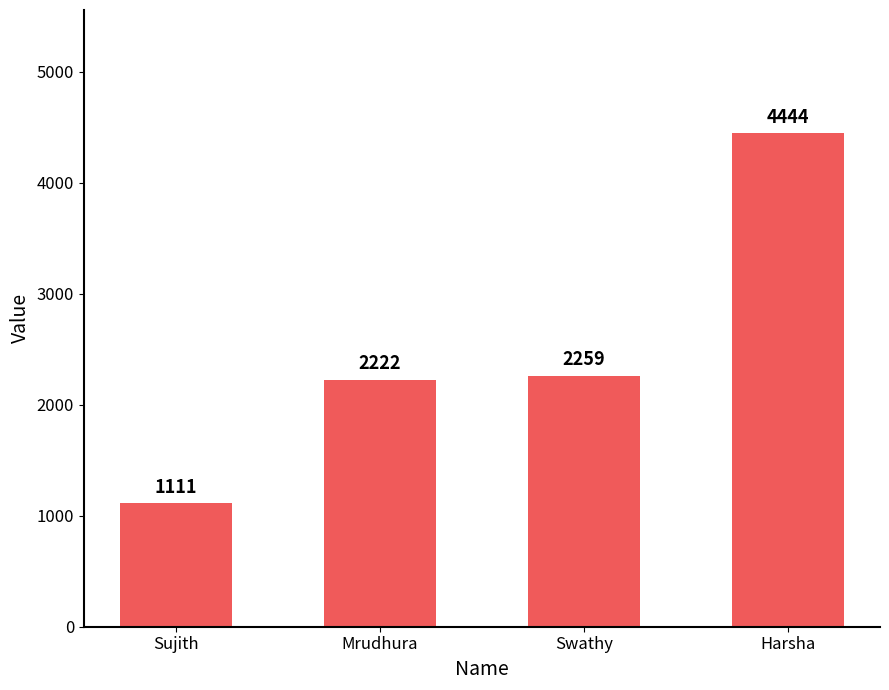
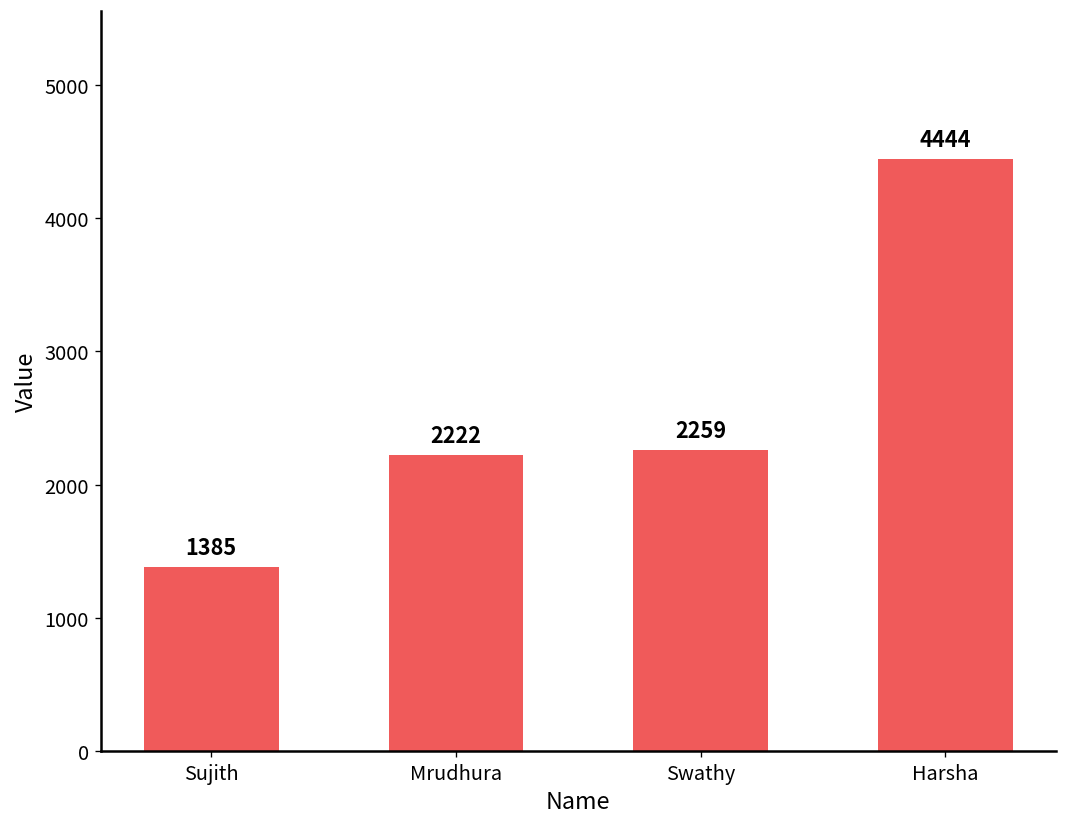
Sujith: 1111 -> 1385
